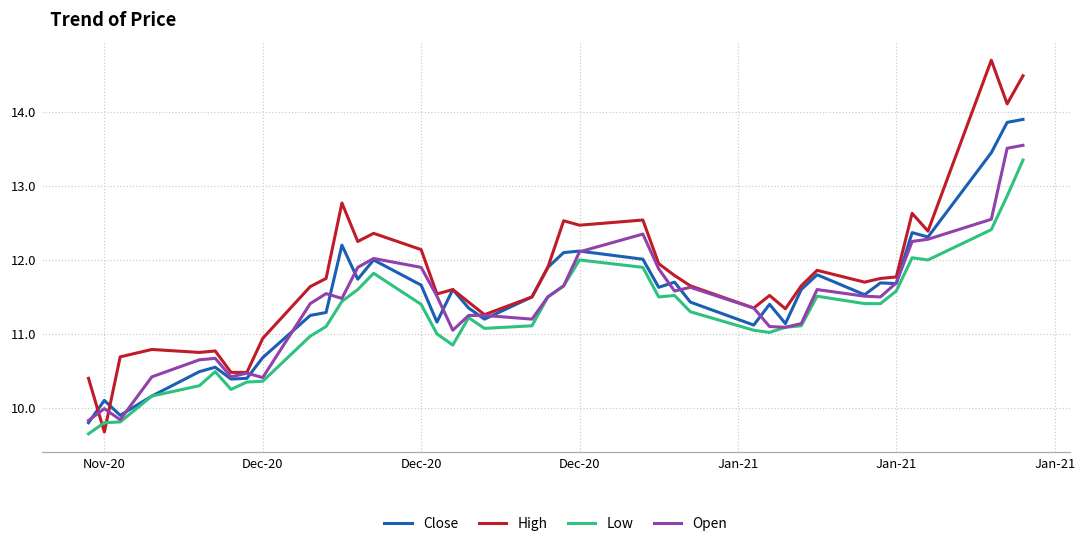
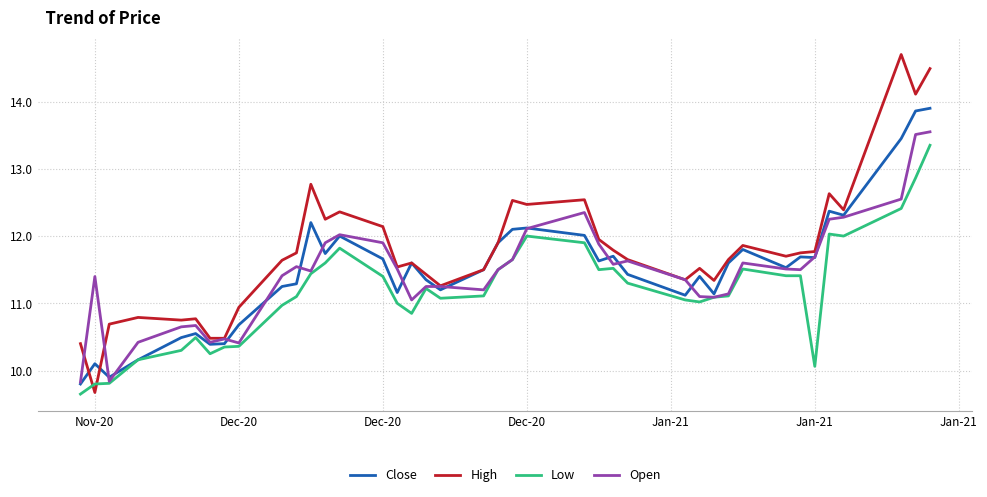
Open, Nov-20: 10.0 -> 11.4
Low, Jan-21: 11.6 -> 10.1
